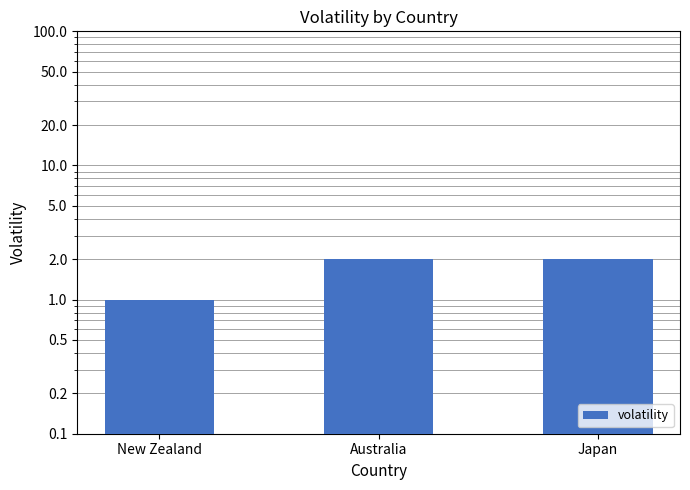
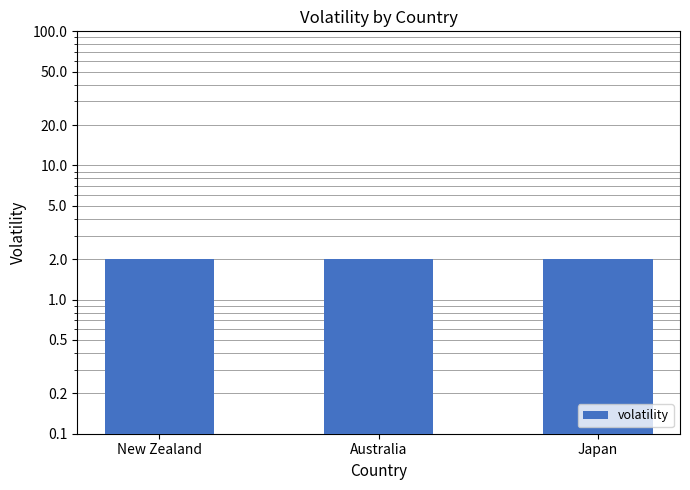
New Zealand: 1 -> 2
